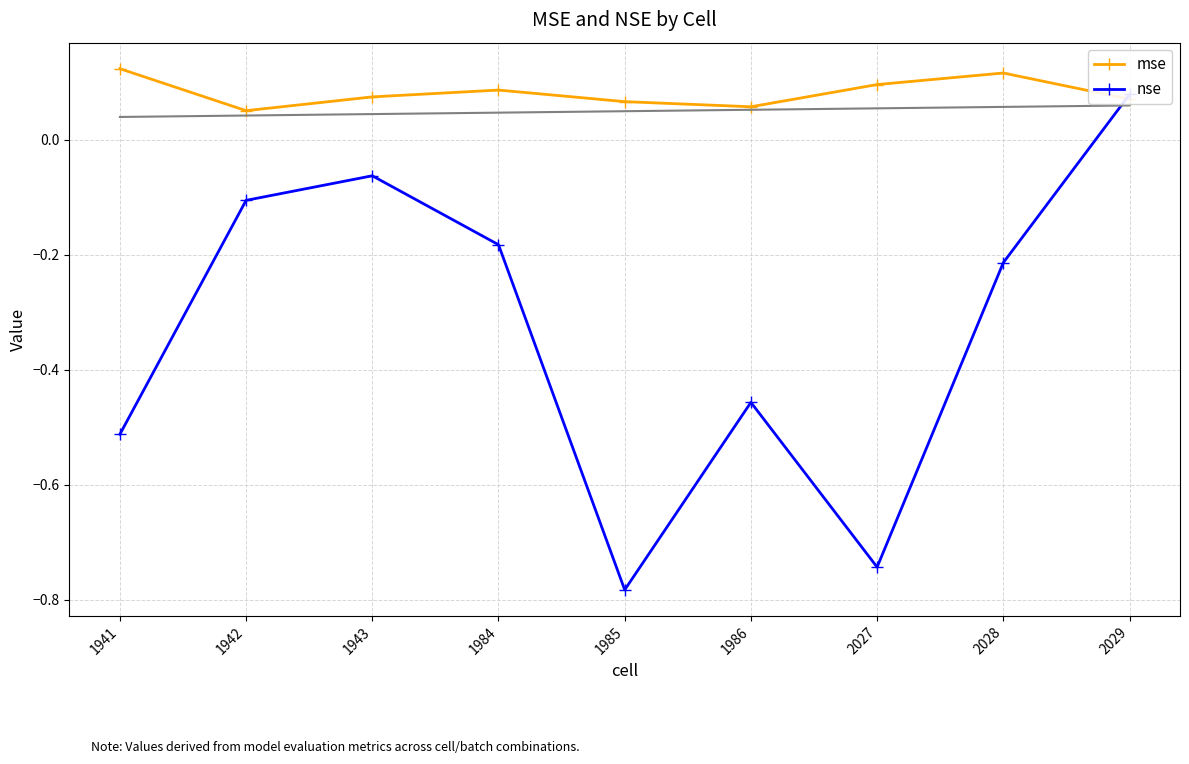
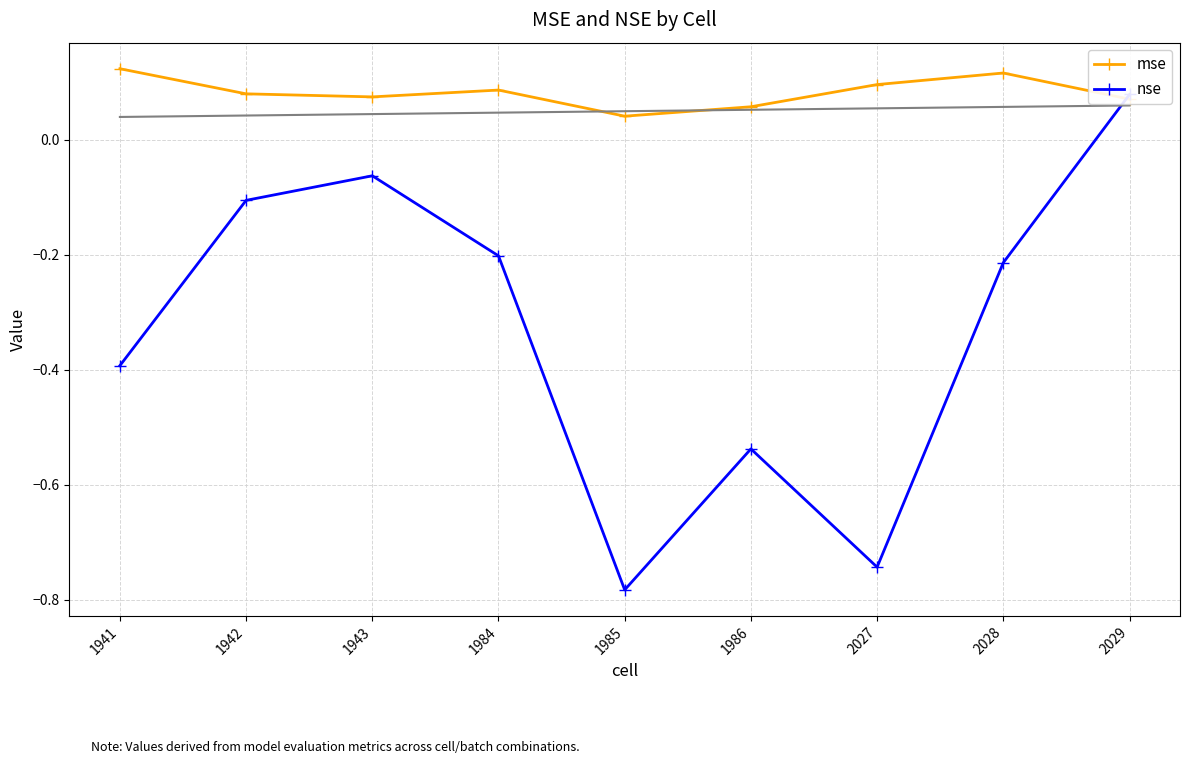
nse, 1941: -0.51 -> -0.39
mse, 1942: 0.05 -> 0.08
nse, 1984: -0.18 -> -0.20
mse, 1985: 0.07 -> 0.04
nse, 1986: -0.46 -> -0.54
